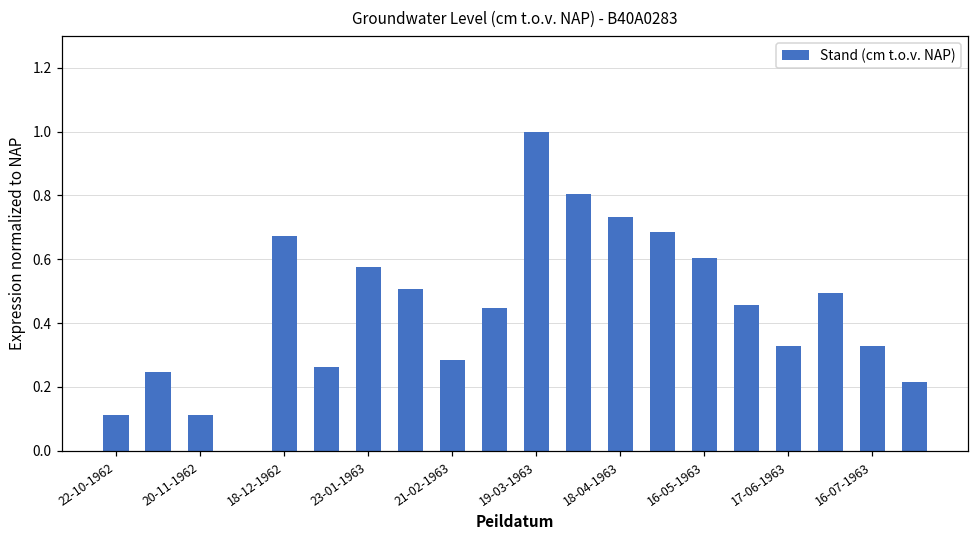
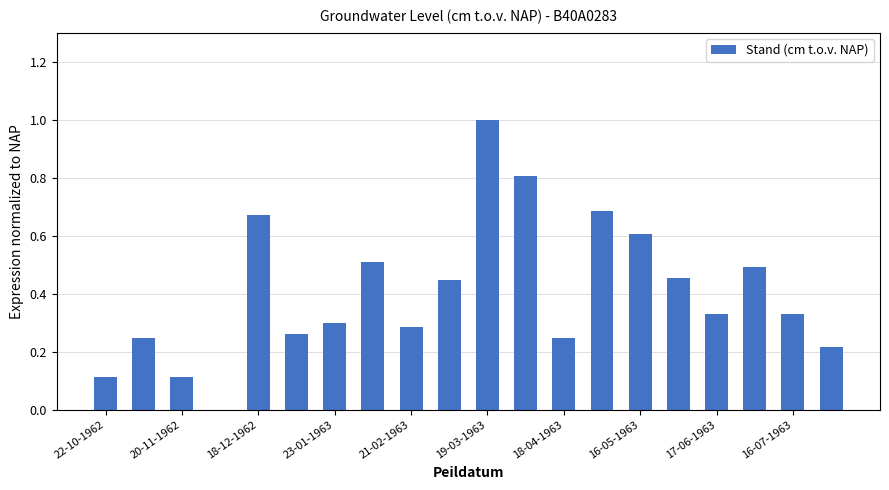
23-01-1963: 0.57 -> 0.30
18-04-1963: 0.73 -> 0.25
